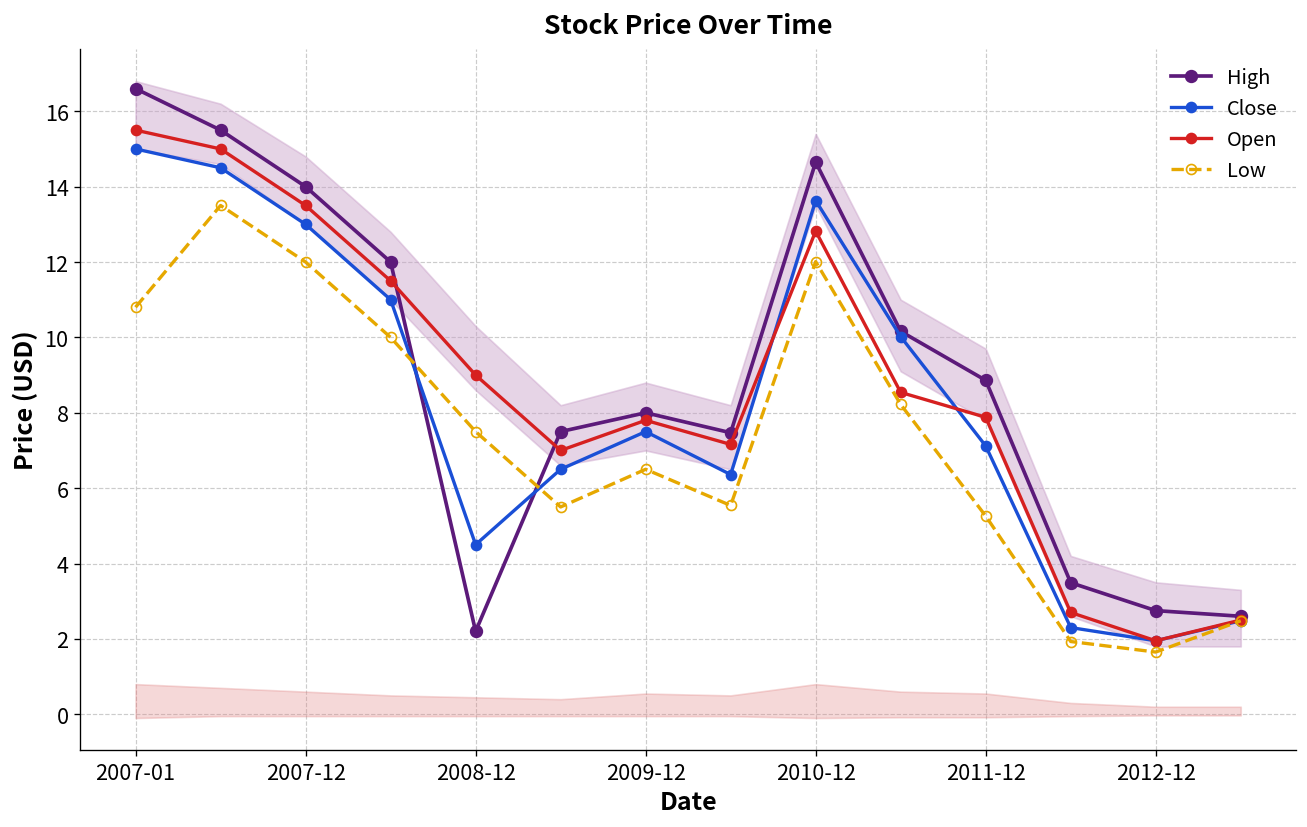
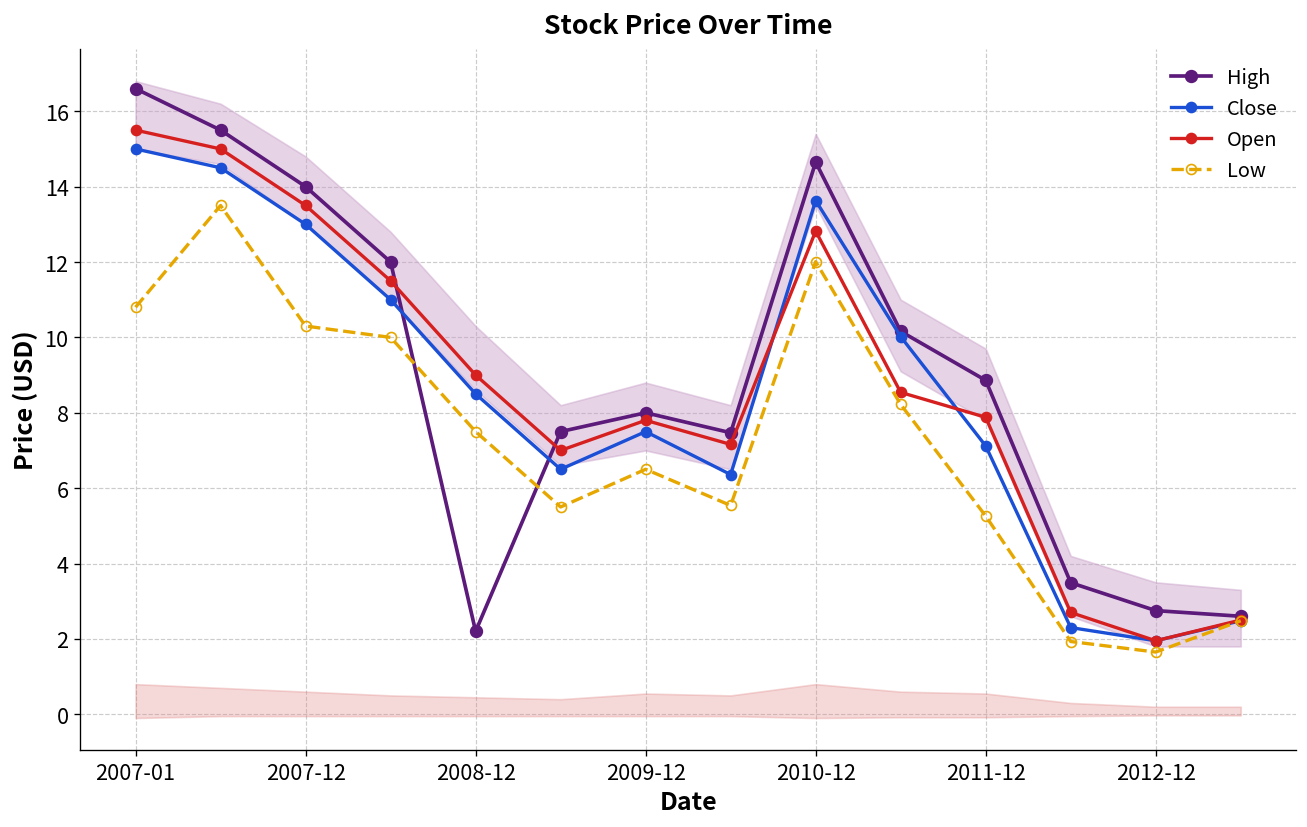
Low, 2007-12: 12.0 -> 10.3
Close, 2008-12: 4.5 -> 8.5
